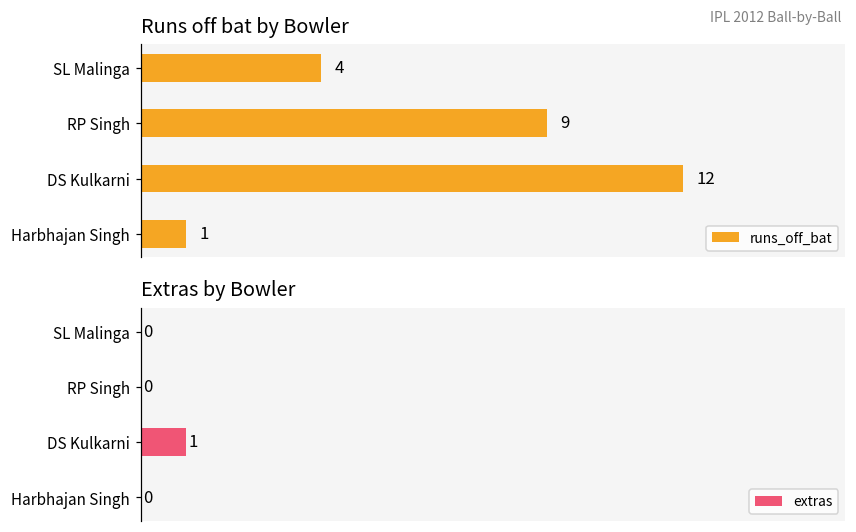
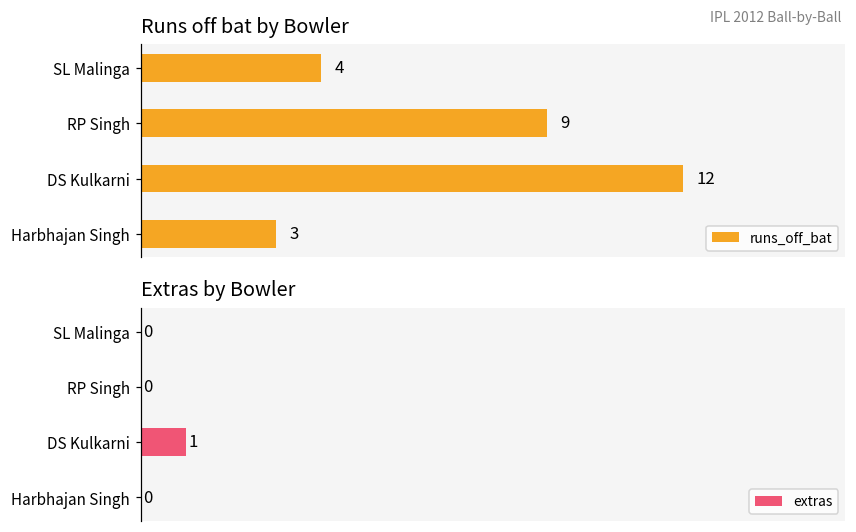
Runs off bat by Bowler, Harbhajan Singh: 1 -> 3
